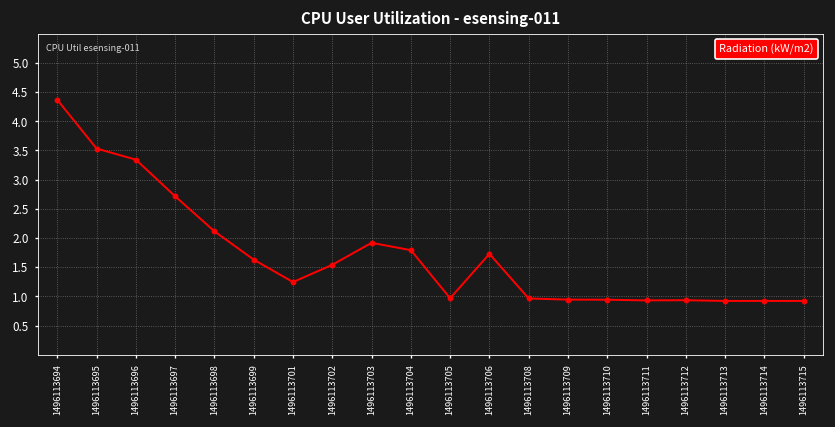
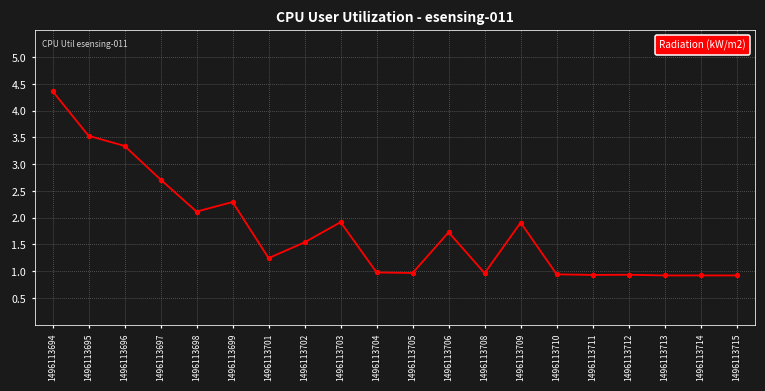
1496113699: 1.6 -> 2.3
1496113704: 1.8 -> 1.0
1496113709: 0.9 -> 1.9
